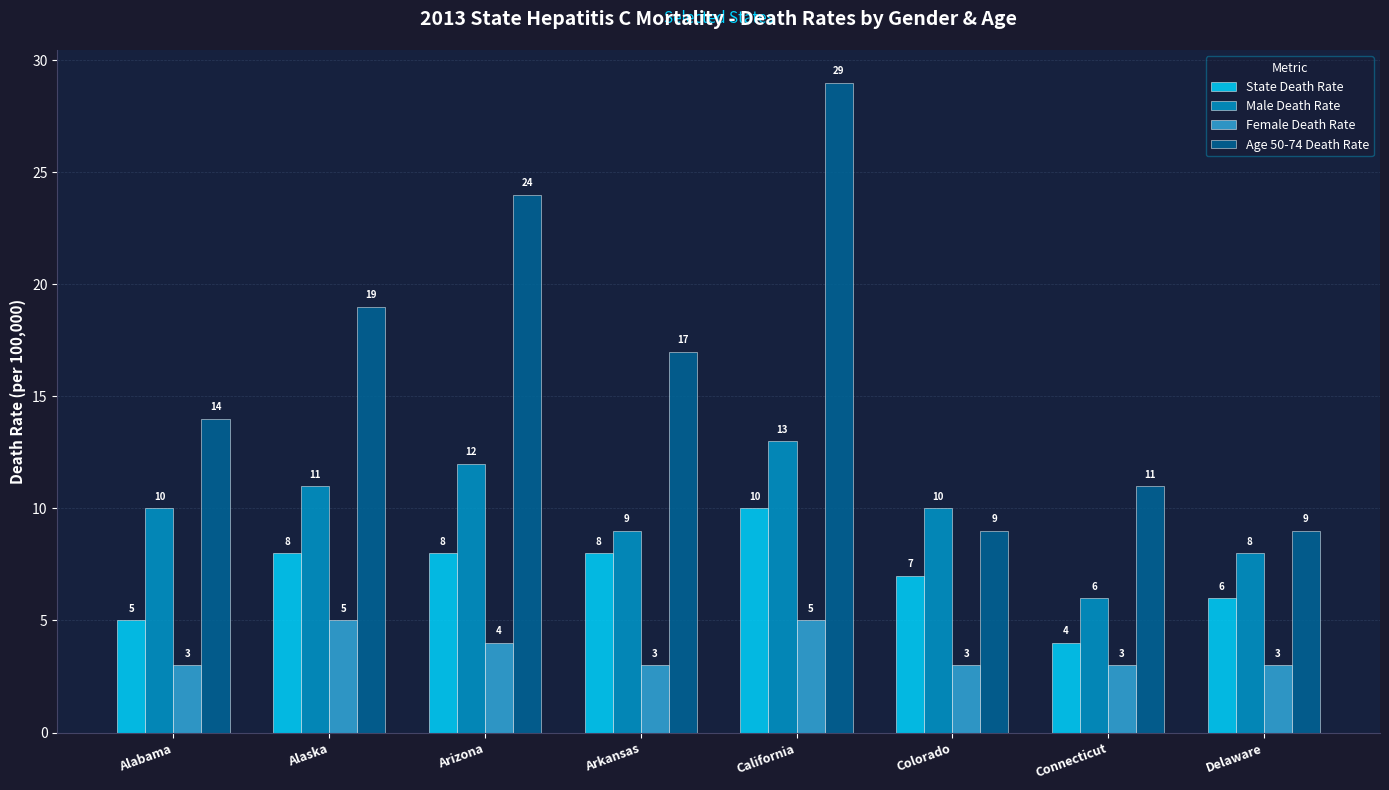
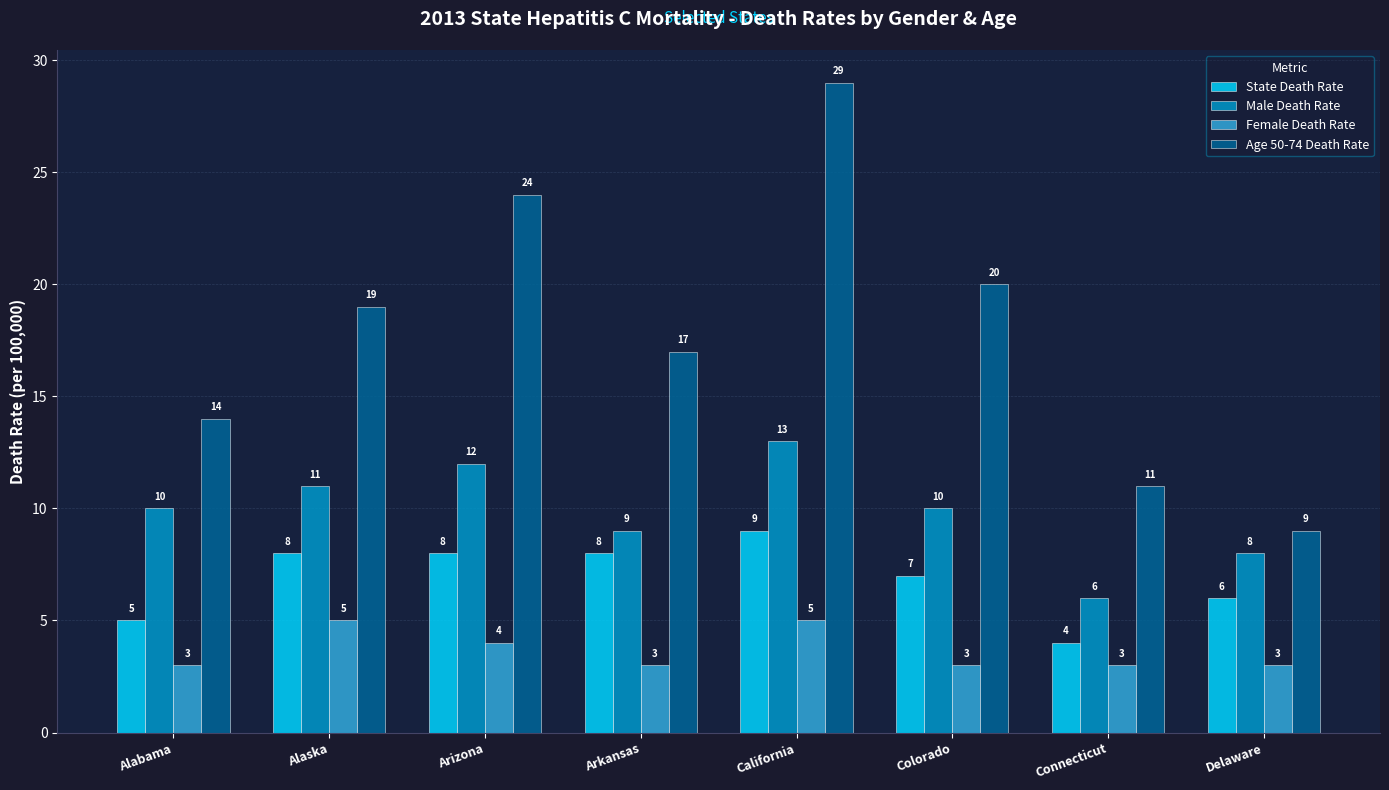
State Death Rate, California: 10 -> 9
Age 50-74 Death Rate, Colorado: 9 -> 20
